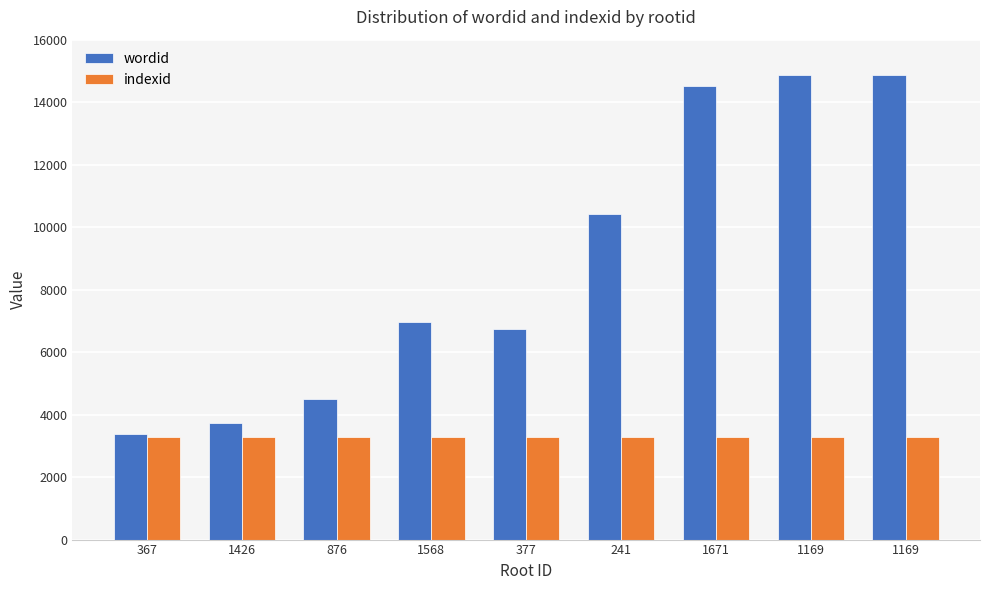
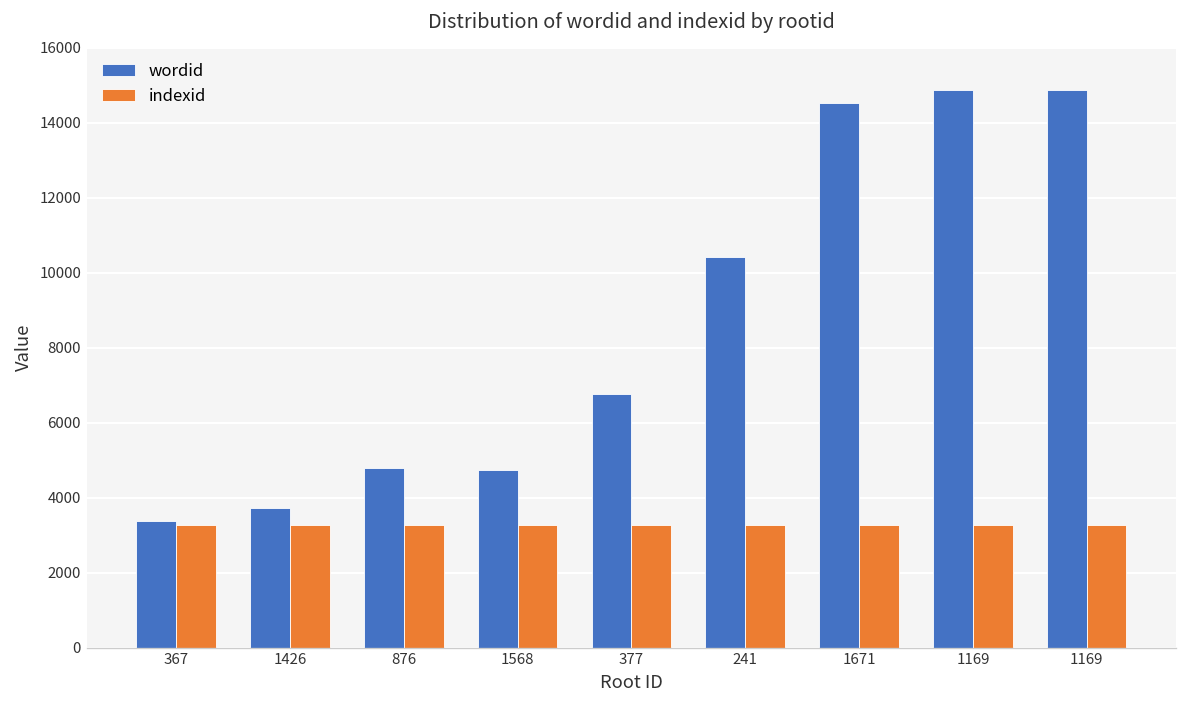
wordid, 876: 4500 -> 4800
wordid, 1568: 7000 -> 4700
